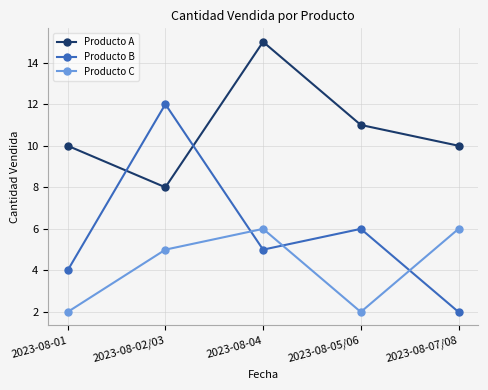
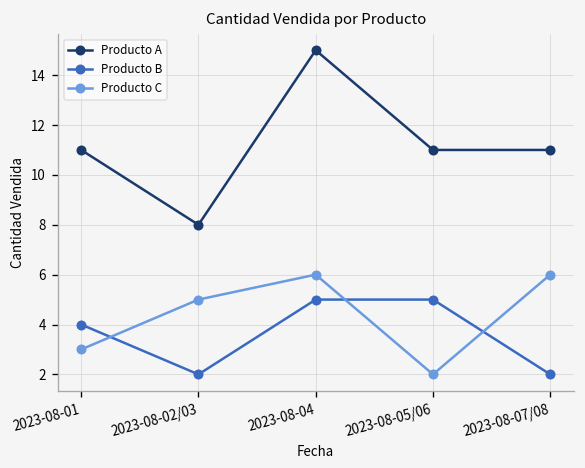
Producto A, 2023-08-01: 10 -> 11
Producto C, 2023-08-01: 2 -> 3
Producto B, 2023-08-02/03: 12 -> 2
Producto B, 2023-08-05/06: 6 -> 5
Producto A, 2023-08-07/08: 10 -> 11
